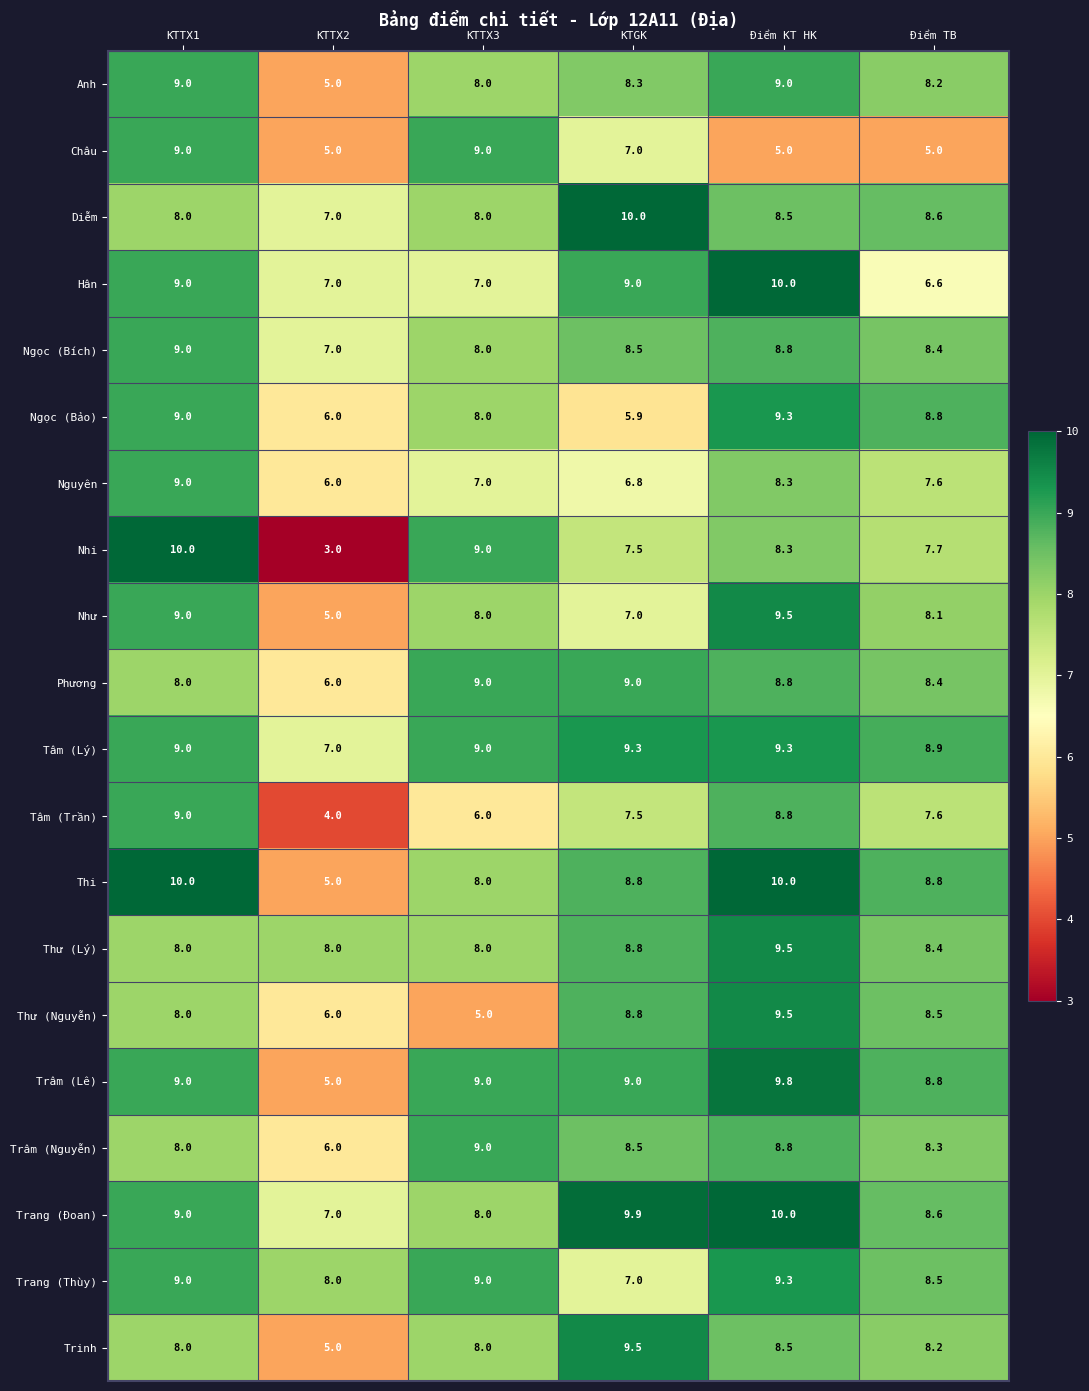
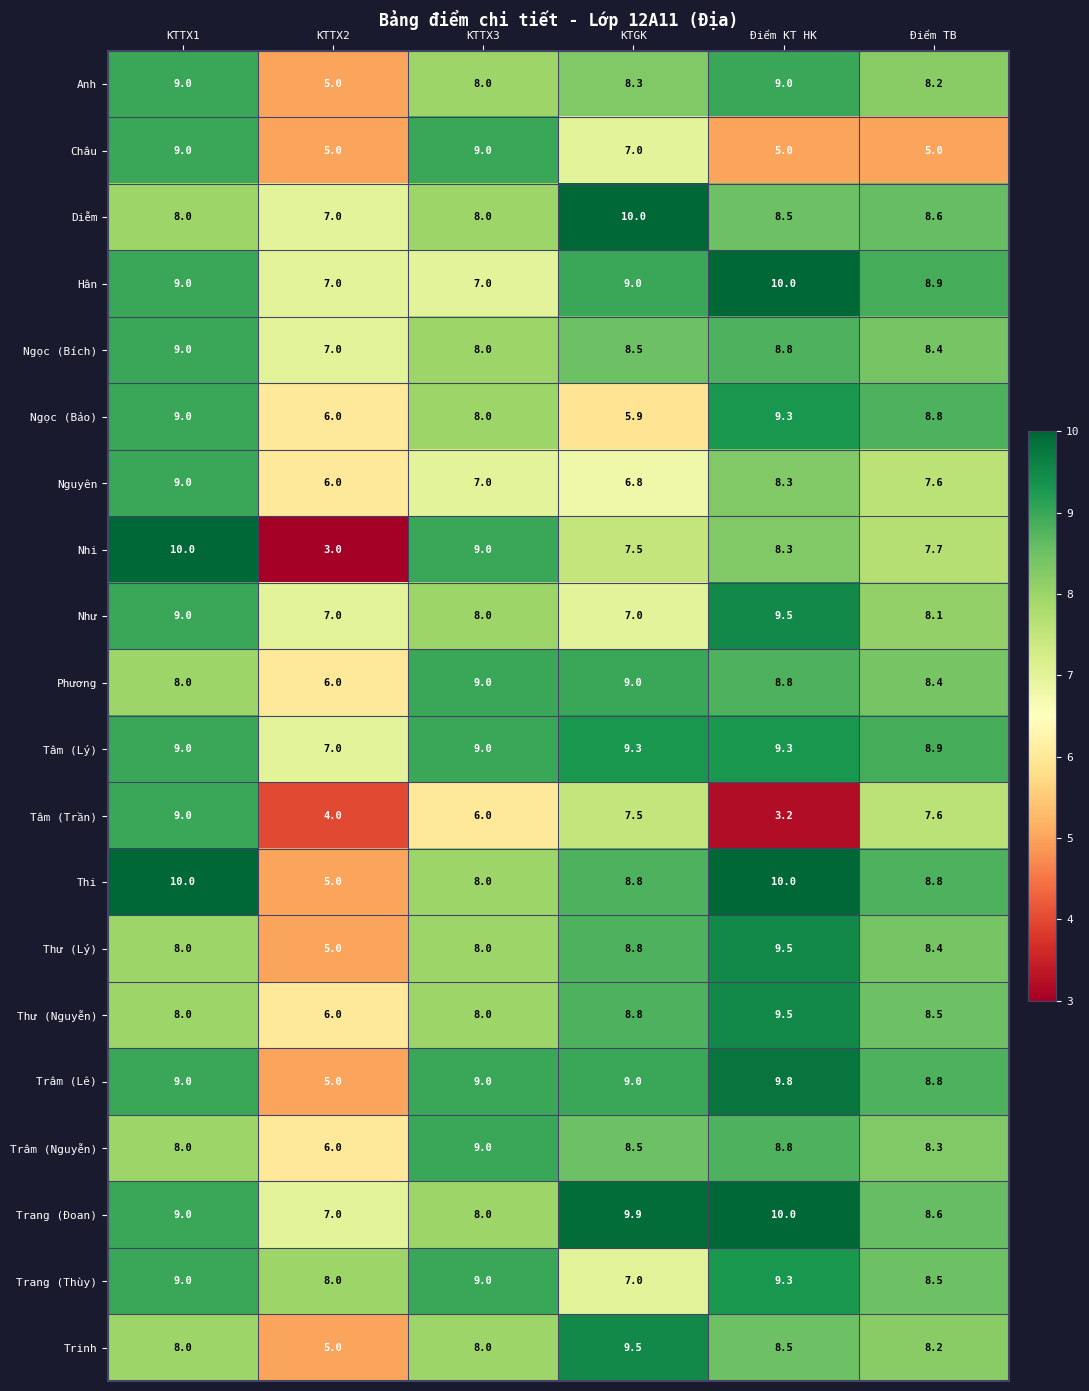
Hân, Điểm TB: 6.6 -> 8.9
Như, KTTX2: 5.0 -> 7.0
Tâm (Trần), Điểm KT HK: 8.8 -> 3.2
Thư (Lý), KTTX2: 8.0 -> 5.0
Thư (Nguyễn), KTTX3: 5.0 -> 8.0
